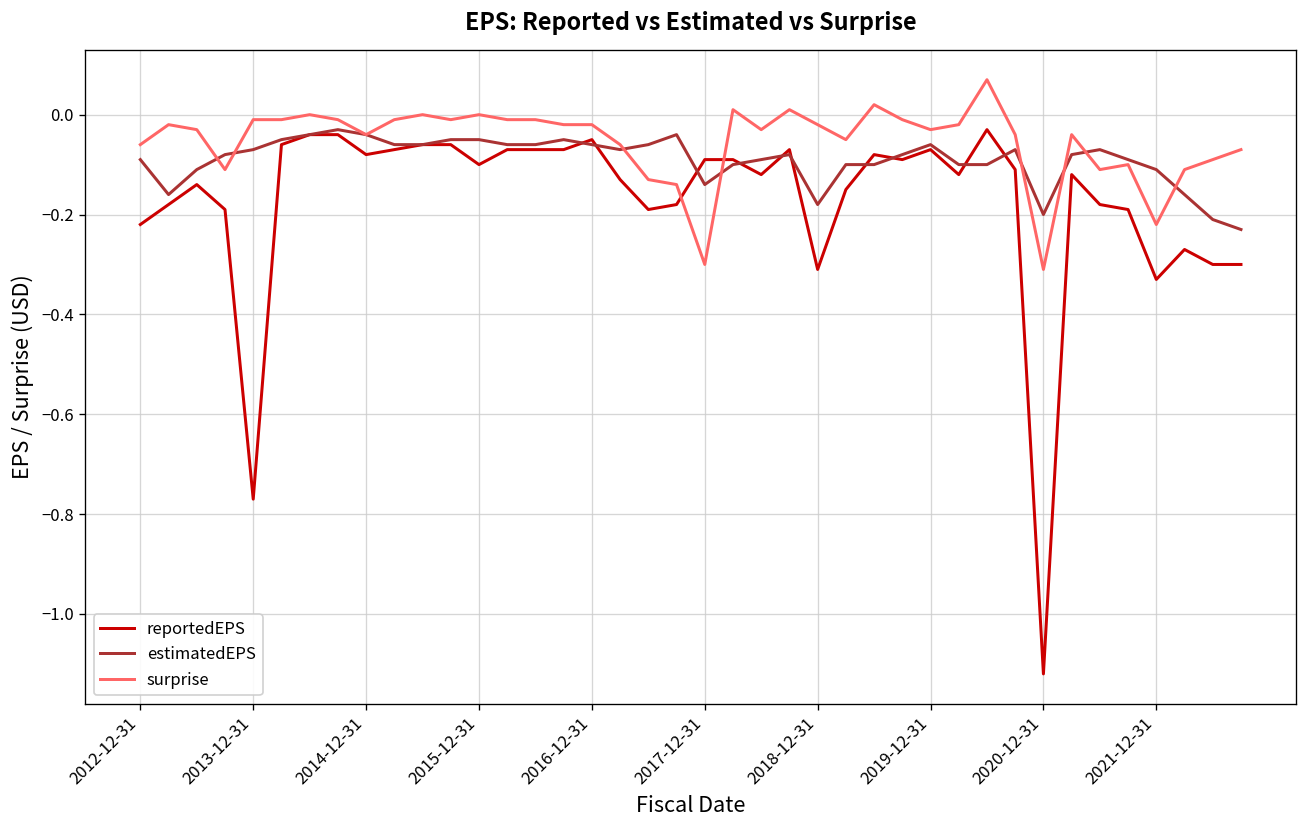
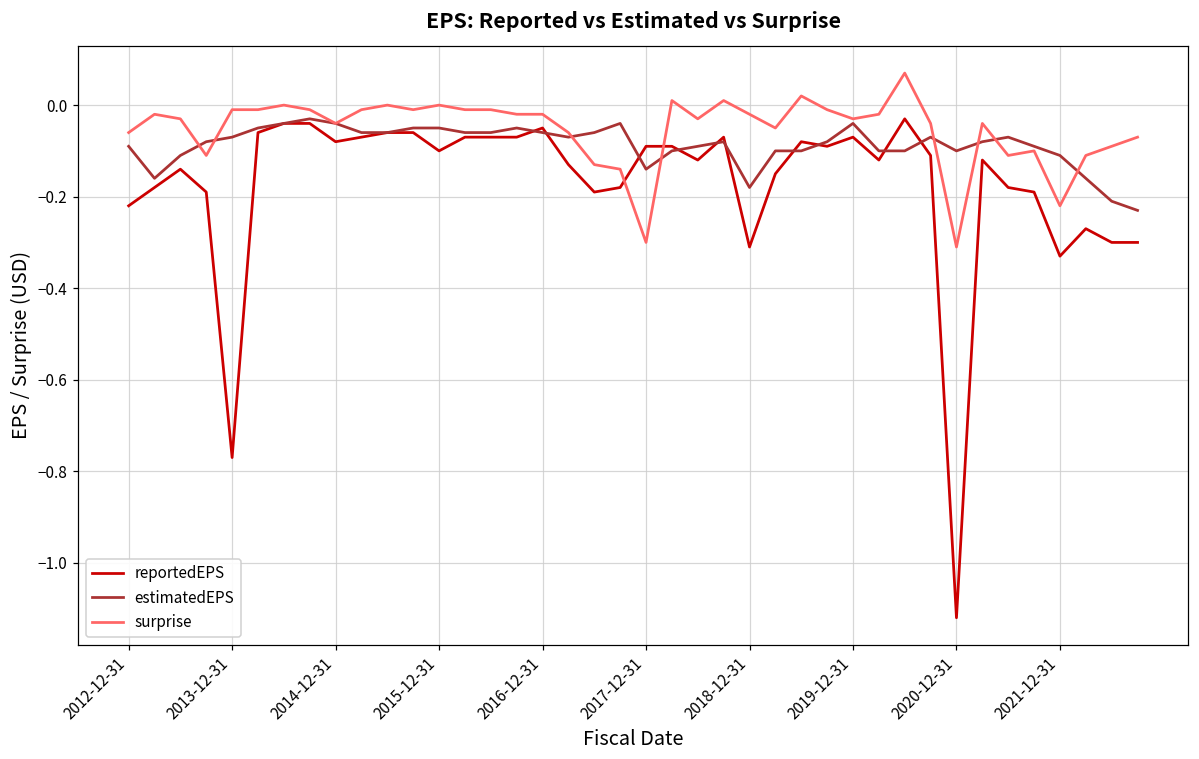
estimatedEPS, 2019-12-31: -0.06 -> -0.04
estimatedEPS, 2020-12-31: -0.2 -> -0.1
